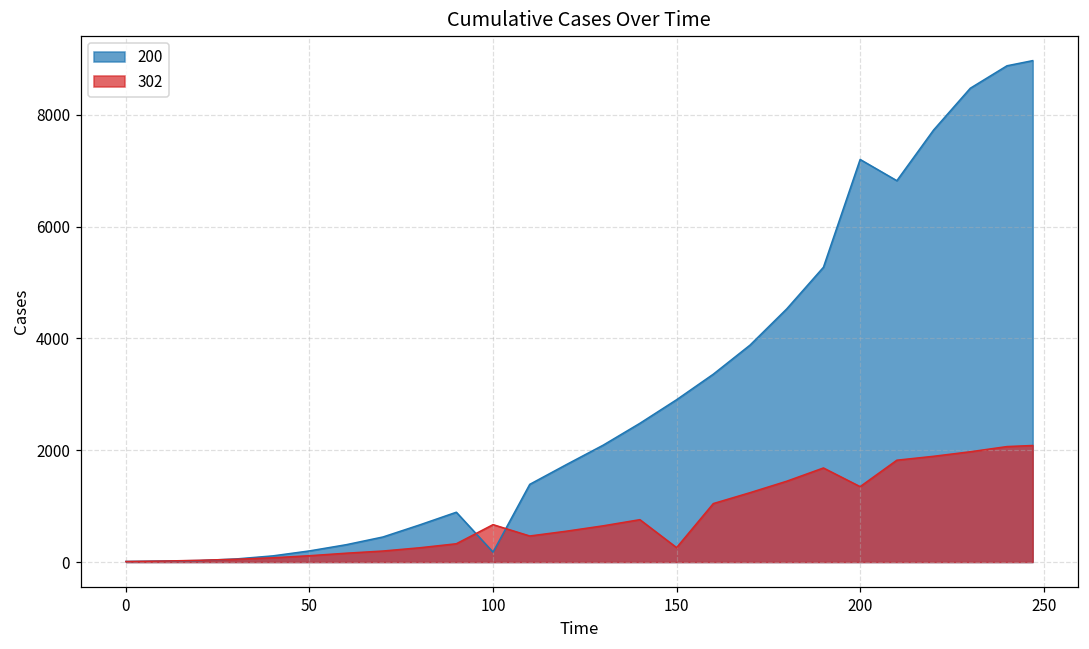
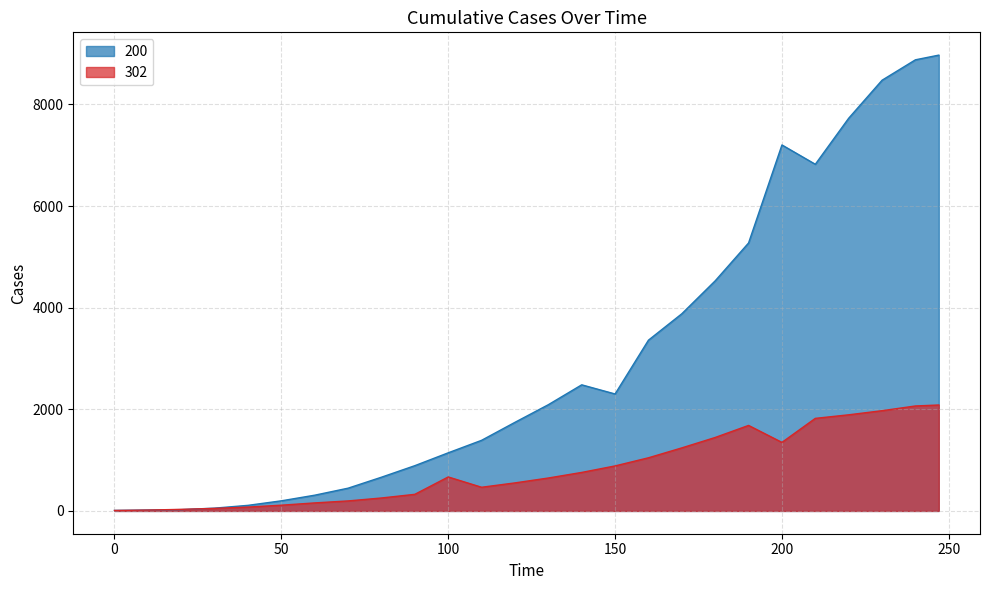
200, 100: 200 -> 1100
200, 150: 2900 -> 2300
302, 150: 300 -> 900
